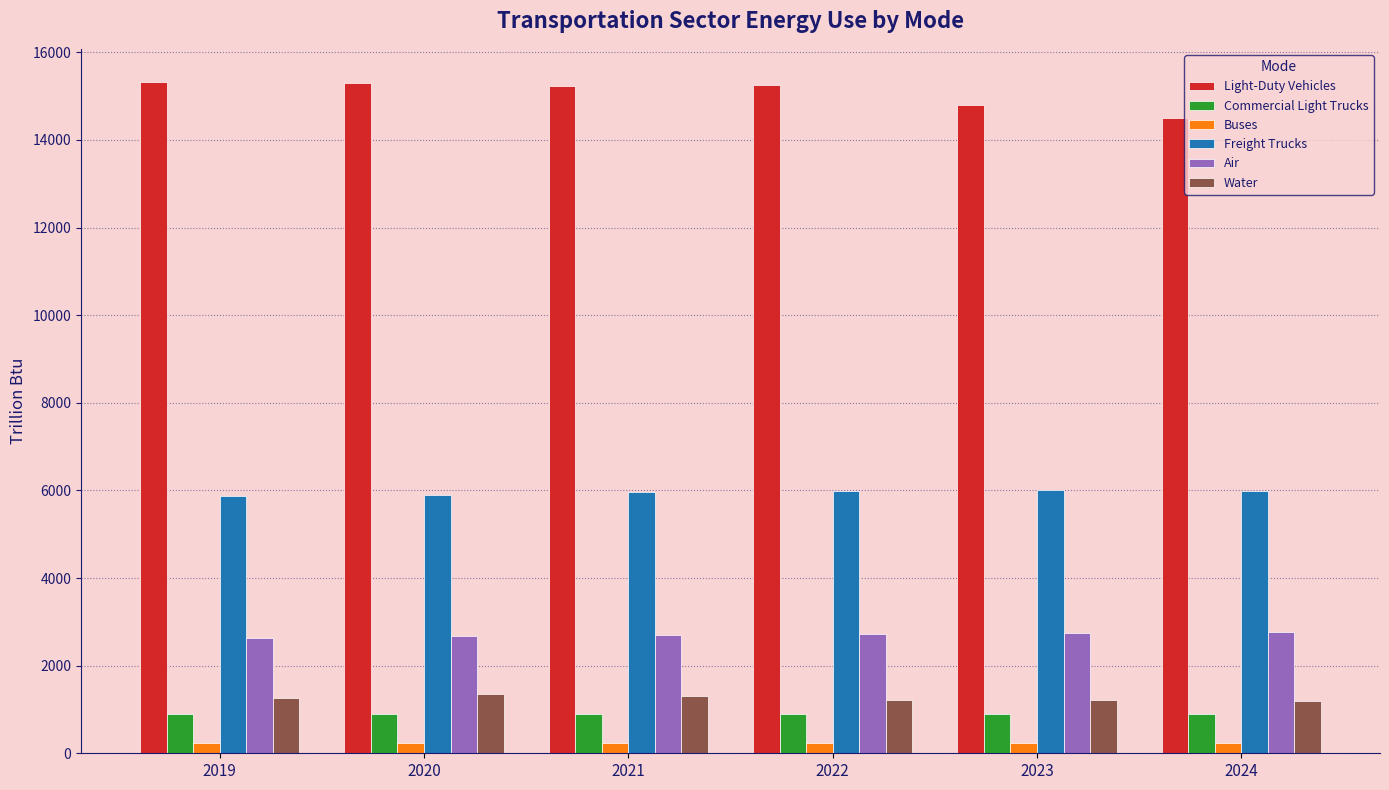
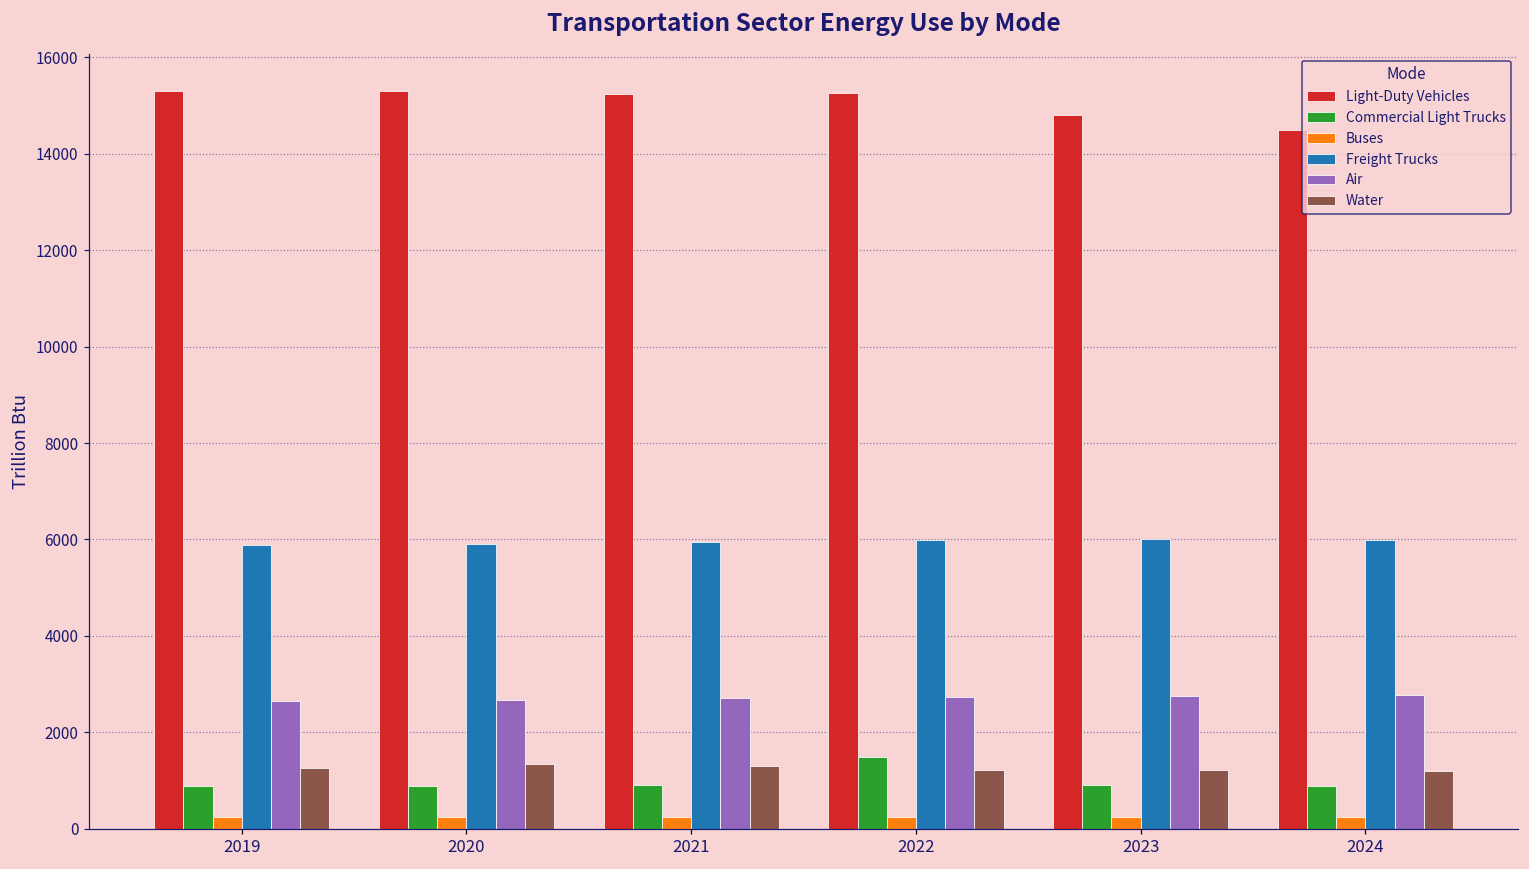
Commercial Light Trucks, 2022: 900 -> 1500
